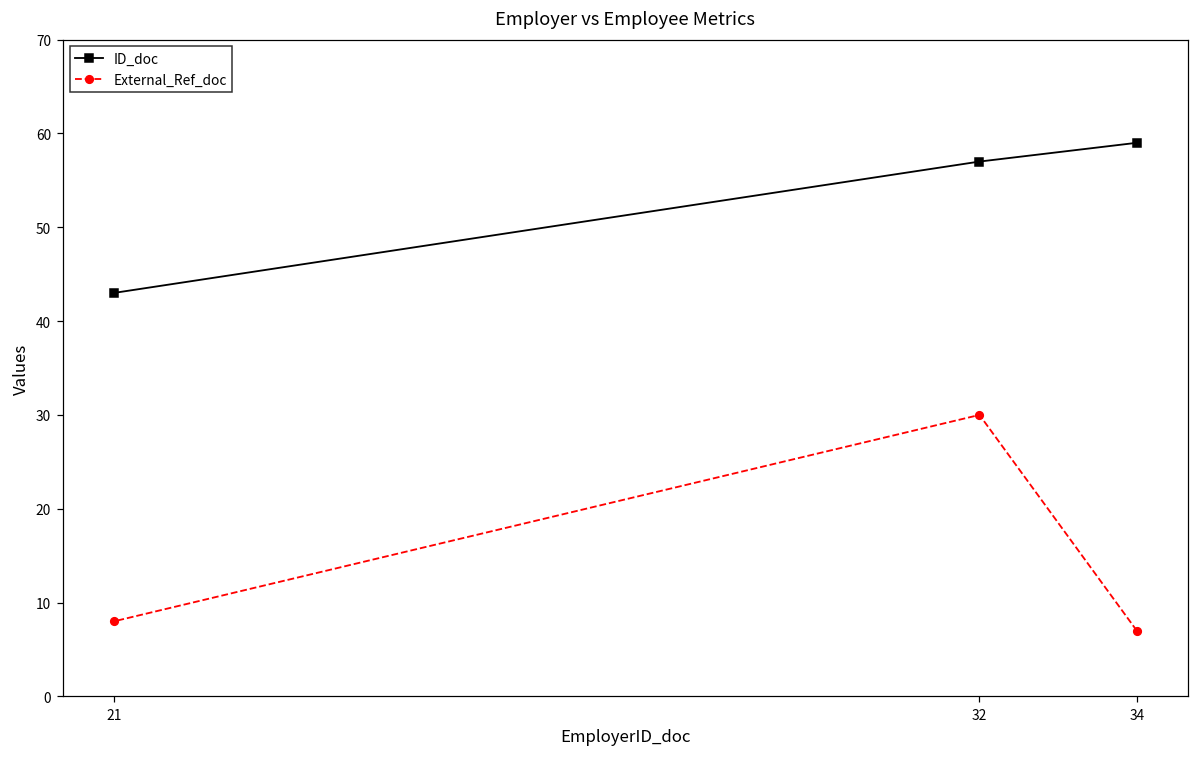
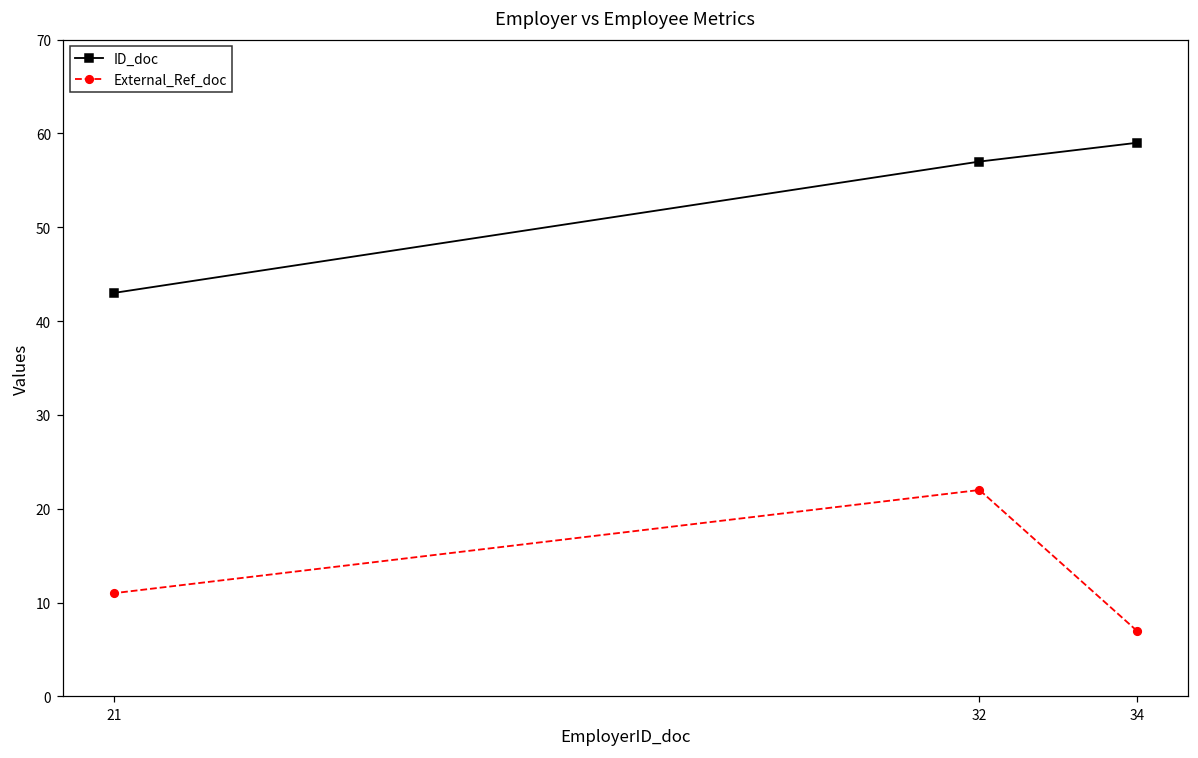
External_Ref_doc, 21: 8 -> 11
External_Ref_doc, 32: 30 -> 22
